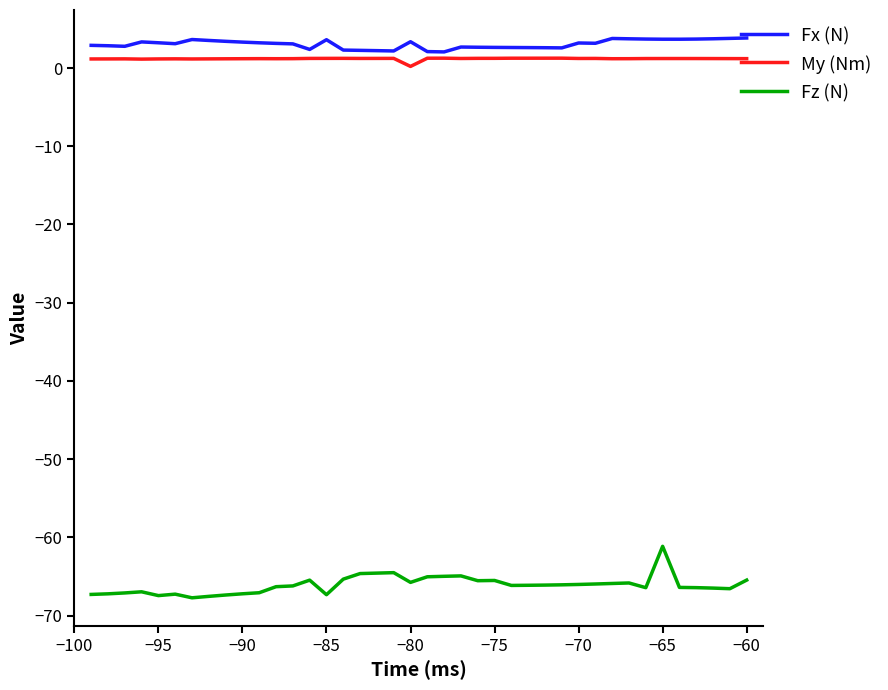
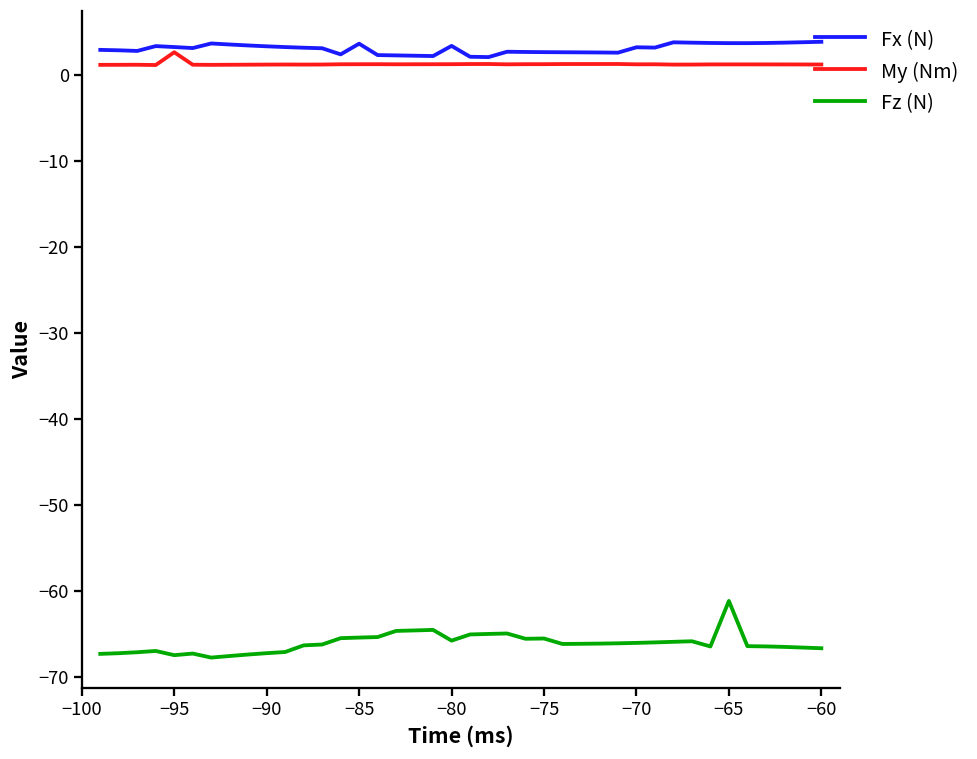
My (Nm), −95: 1 -> 3
Fz (N), −85: -67 -> -65
My (Nm), −80: 0 -> 1
Fz (N), −60: -65 -> -67
